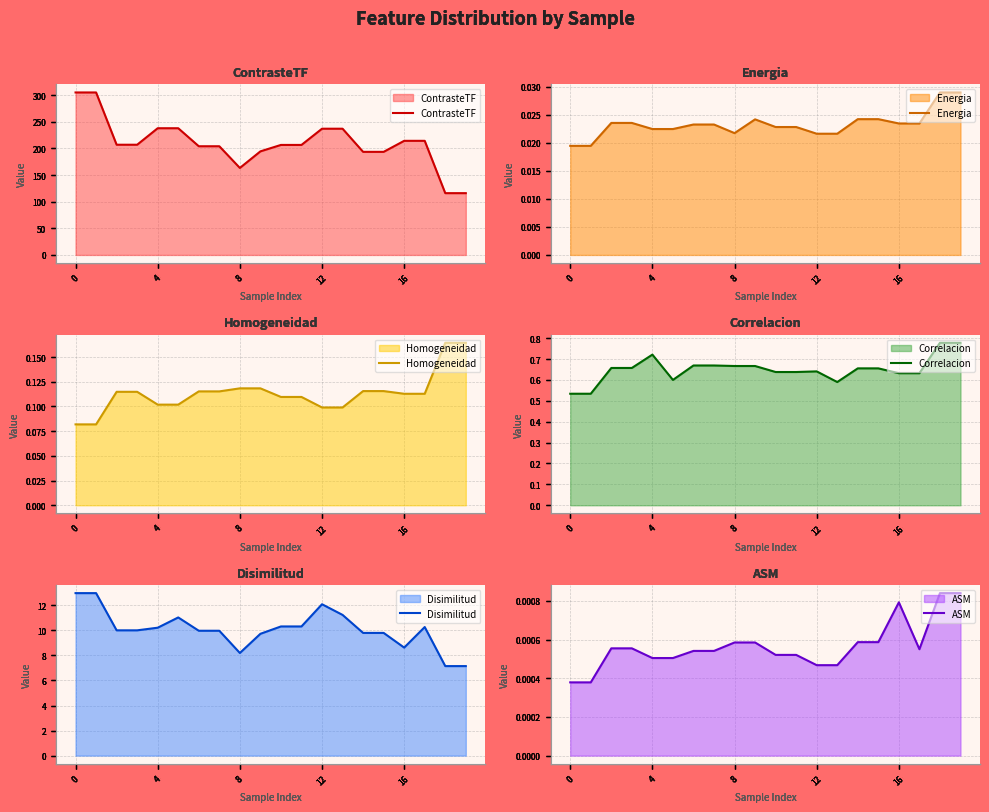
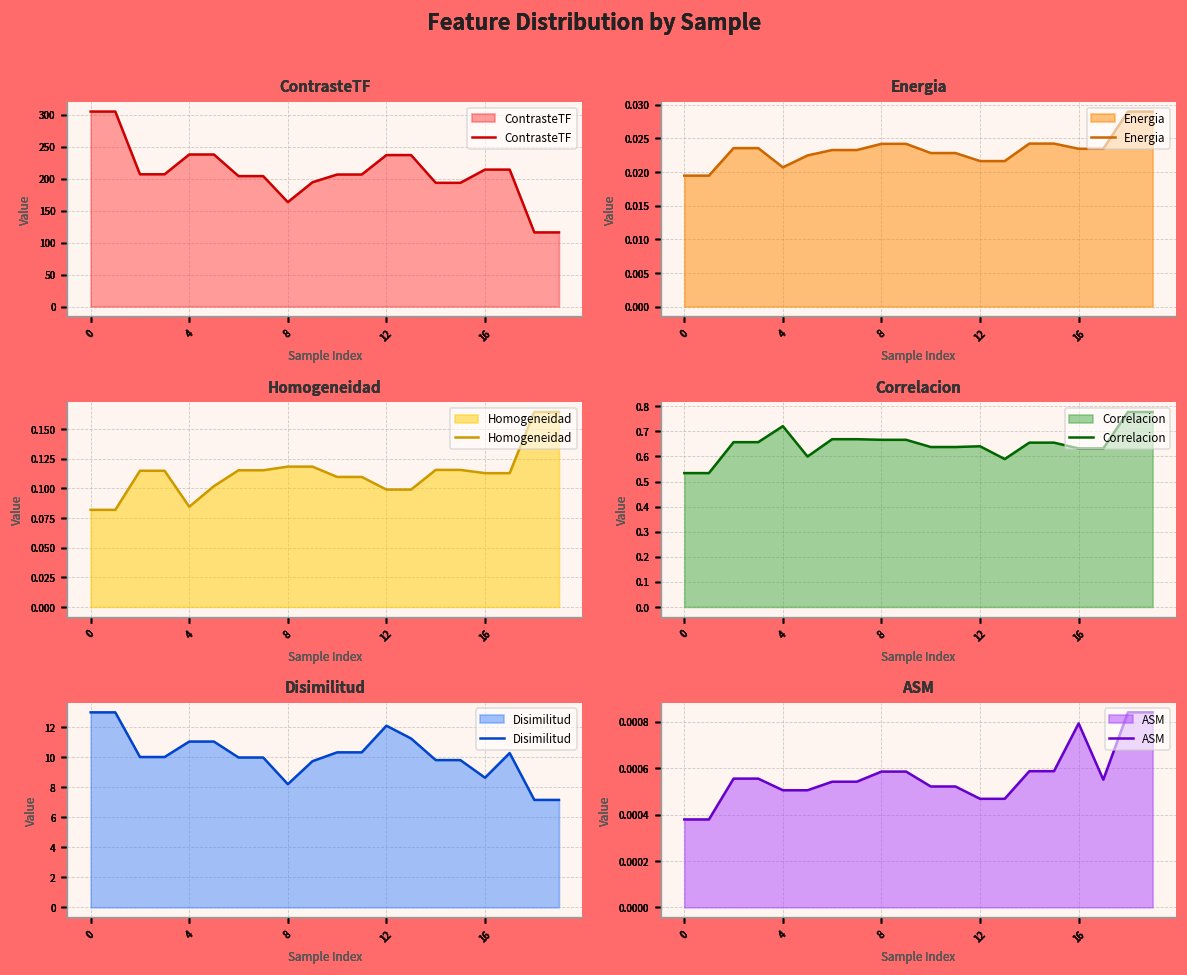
Energia, 4: 0.022 -> 0.021
Energia, 8: 0.022 -> 0.024
Homogeneidad, 4: 0.10 -> 0.08
Disimilitud, 4: 10.2 -> 11.0
